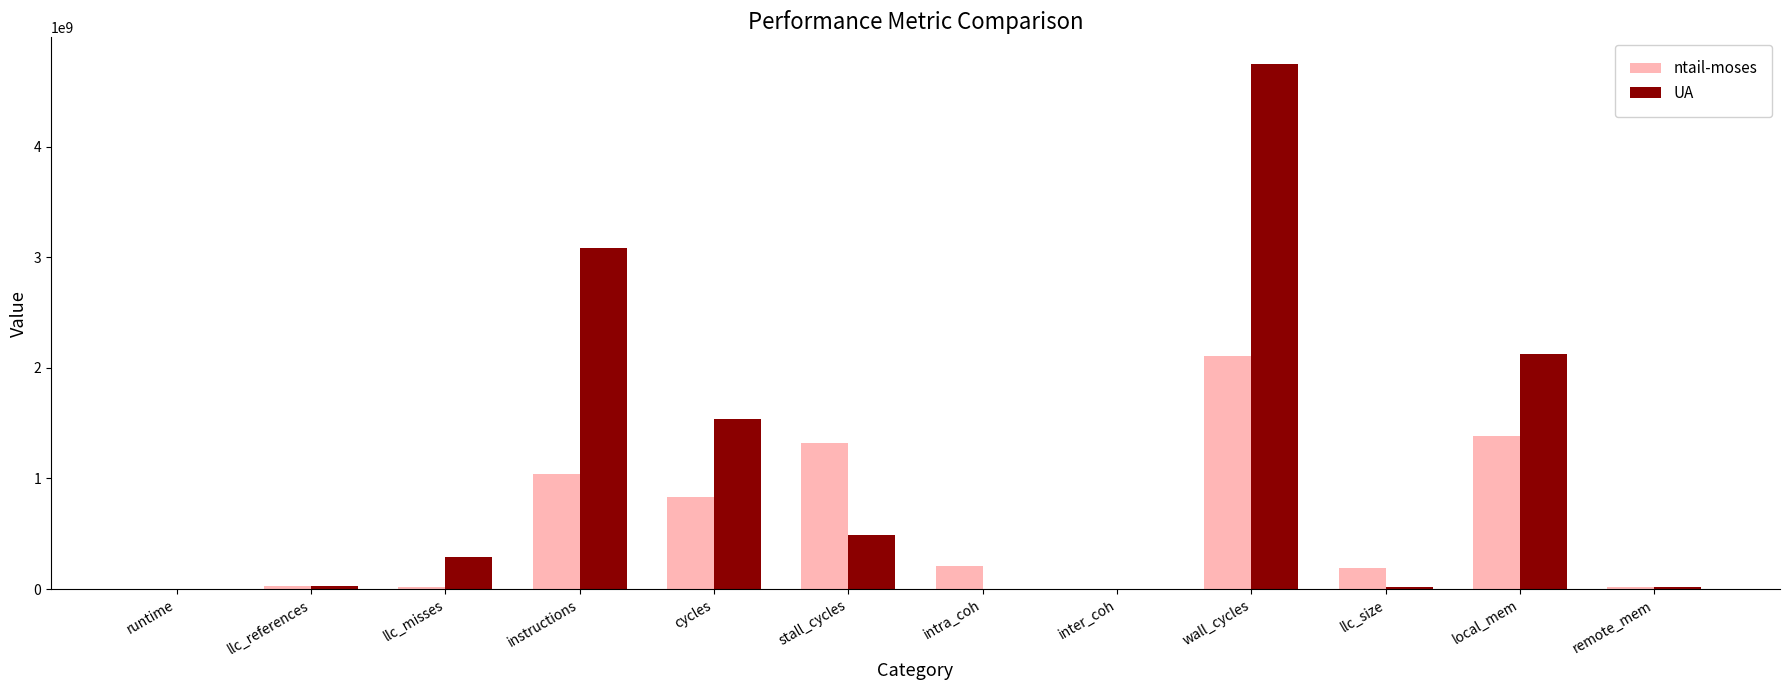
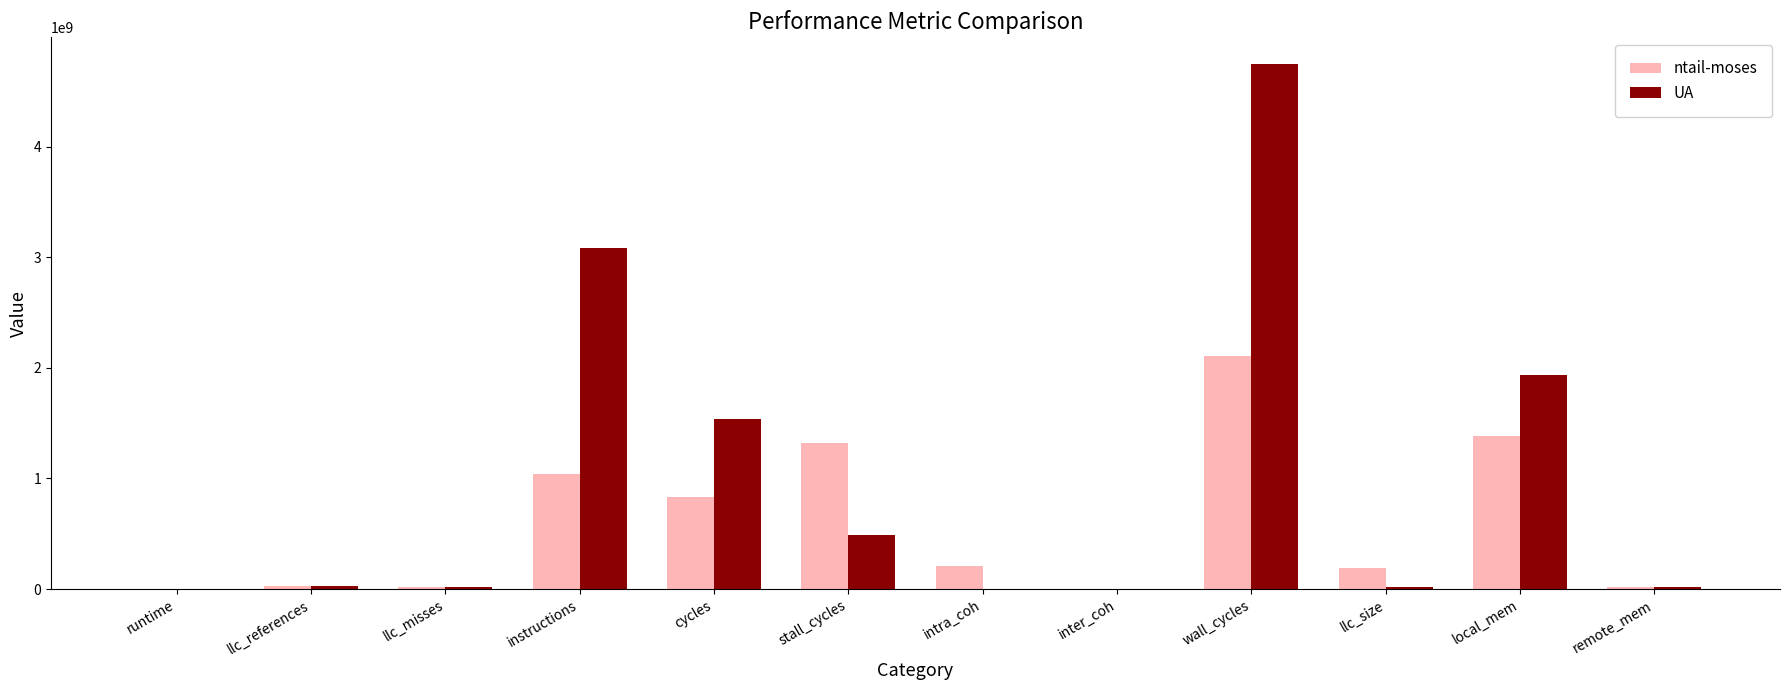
UA, llc_misses: 290000000 -> 20000000
UA, local_mem: 2130000000 -> 1930000000
